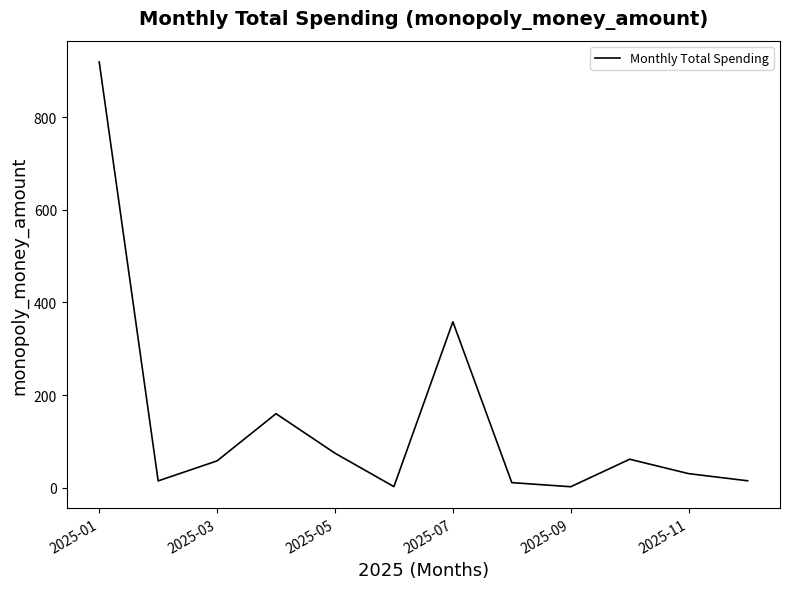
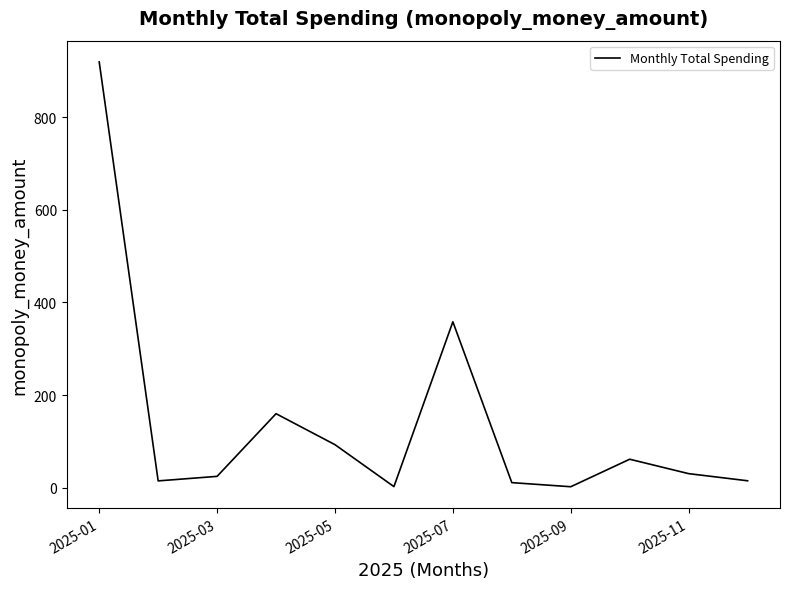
2025-03: 60 -> 20
2025-05: 70 -> 90
